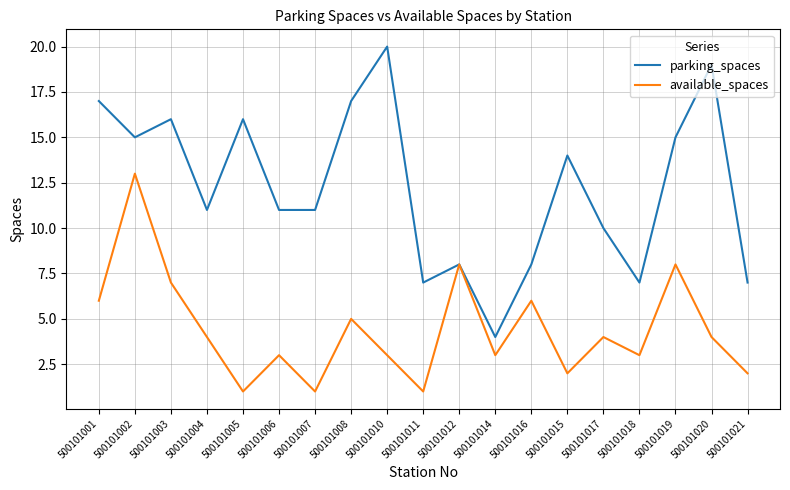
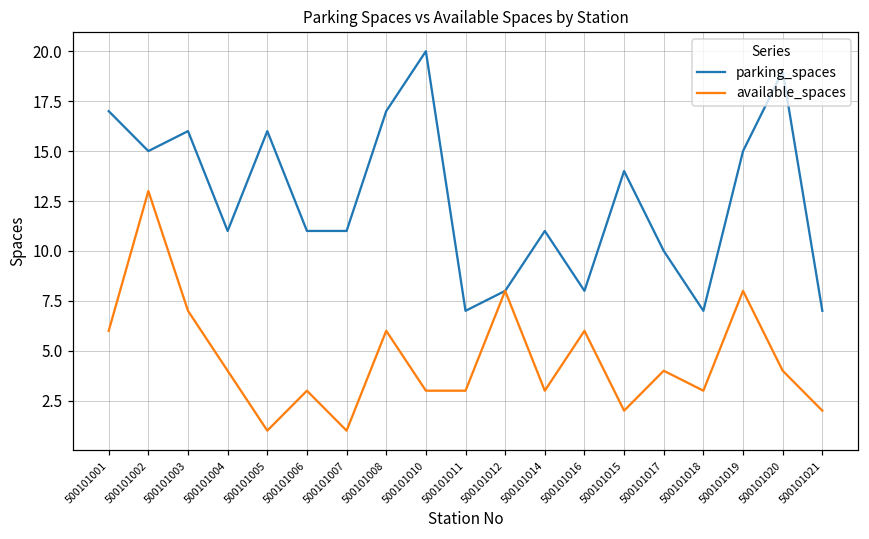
available_spaces, 500101008: 5 -> 6
available_spaces, 500101011: 1 -> 3
parking_spaces, 500101014: 4 -> 11
